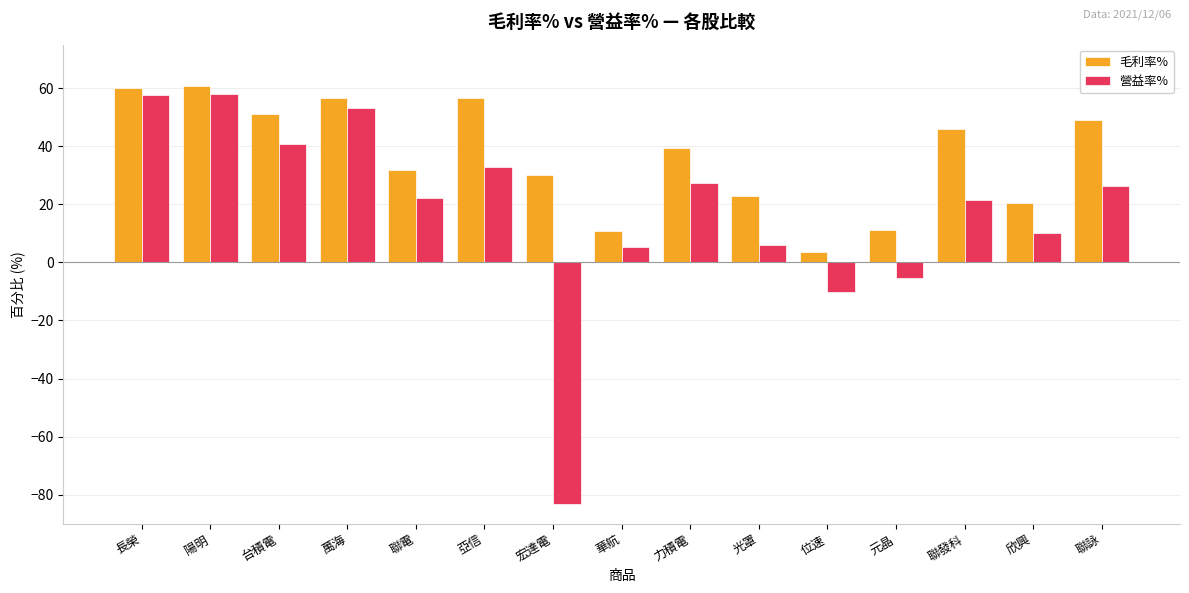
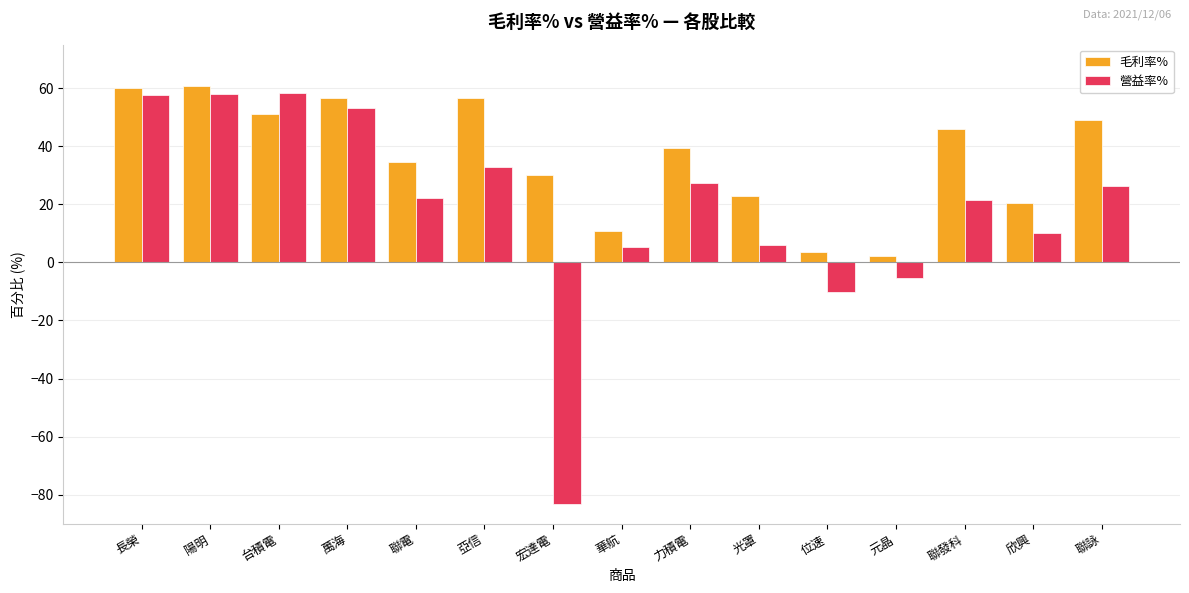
營益率%, 台積電: 41 -> 58
毛利率%, 聯電: 32 -> 35
毛利率%, 元晶: 11 -> 2
